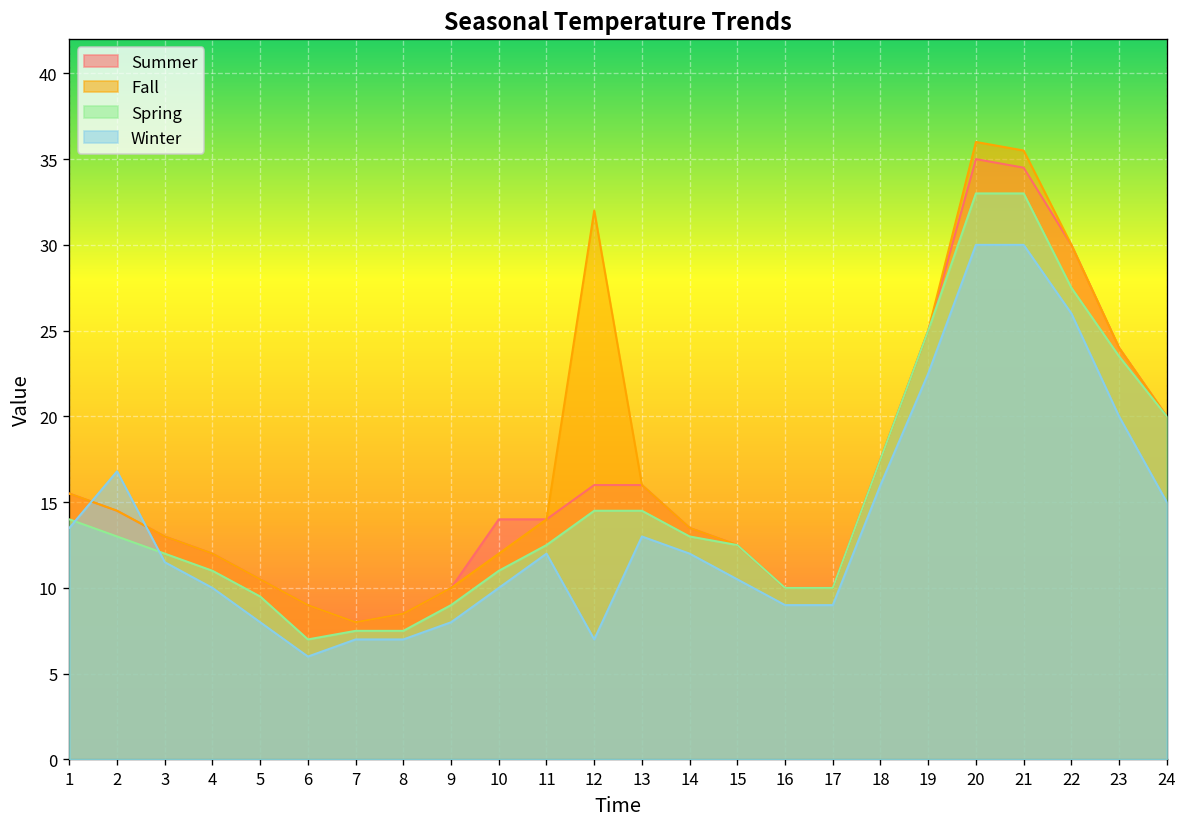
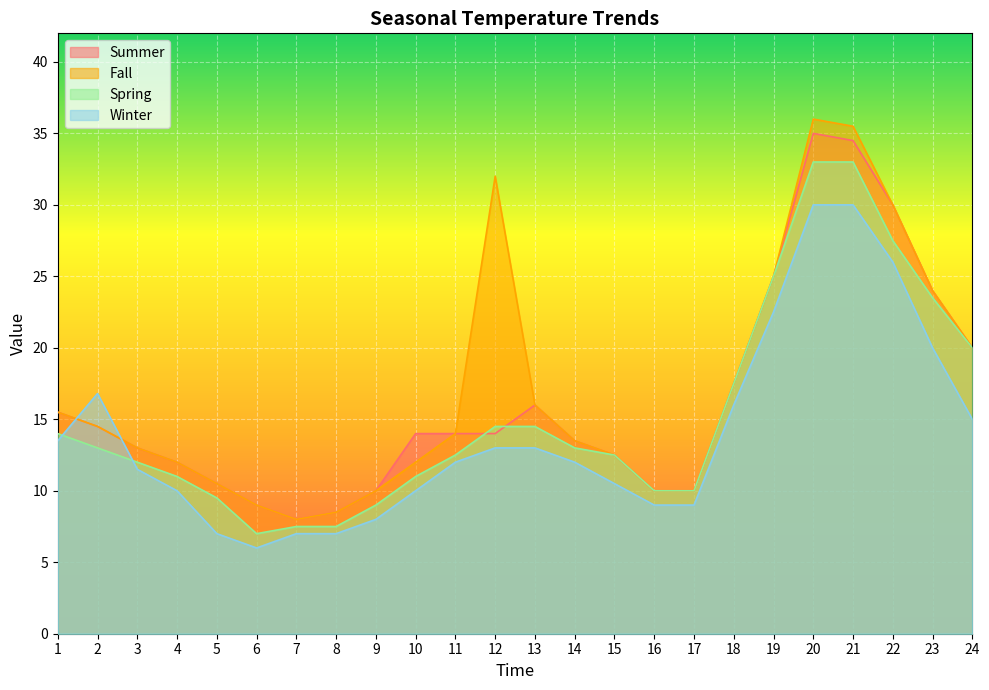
Winter, 5: 8 -> 7
Summer, 12: 16 -> 14
Winter, 12: 7 -> 13
